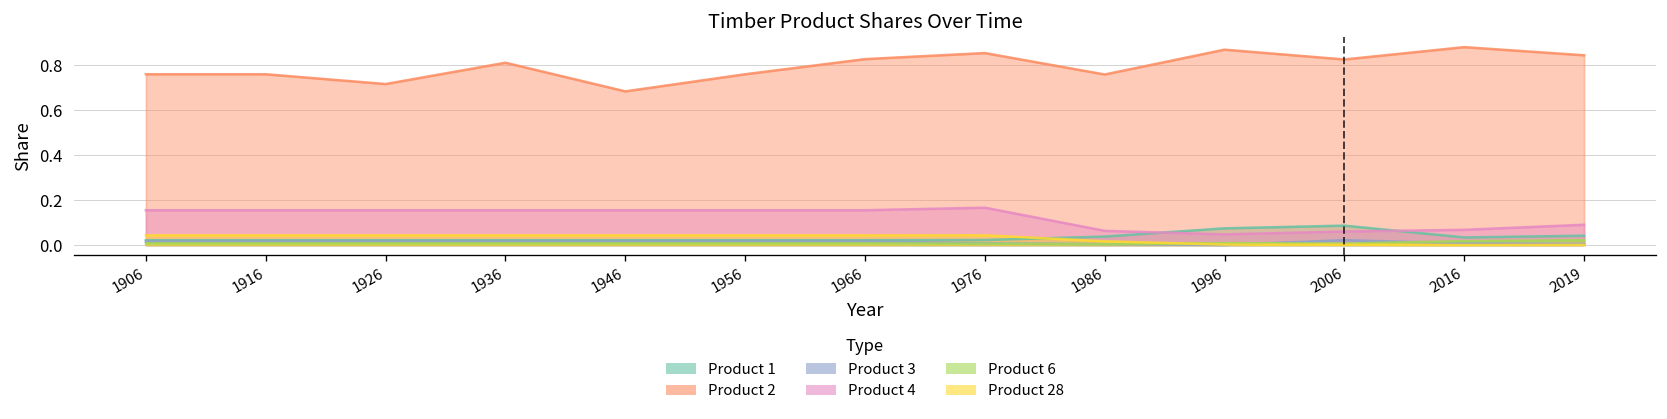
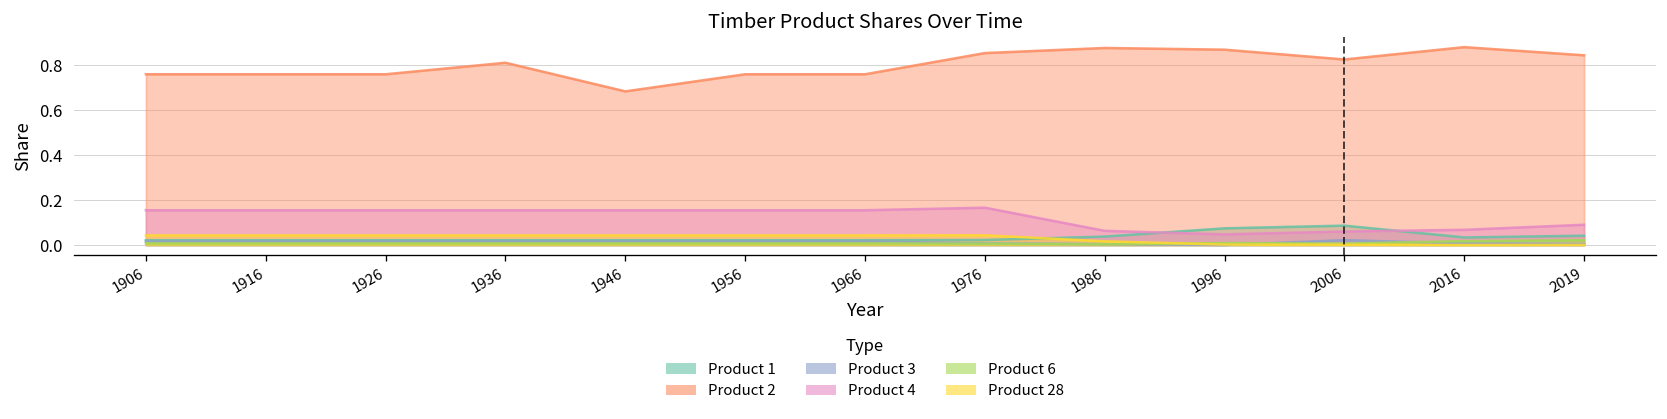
Product 2, 1926: 0.72 -> 0.76
Product 2, 1966: 0.83 -> 0.76
Product 2, 1986: 0.76 -> 0.88
